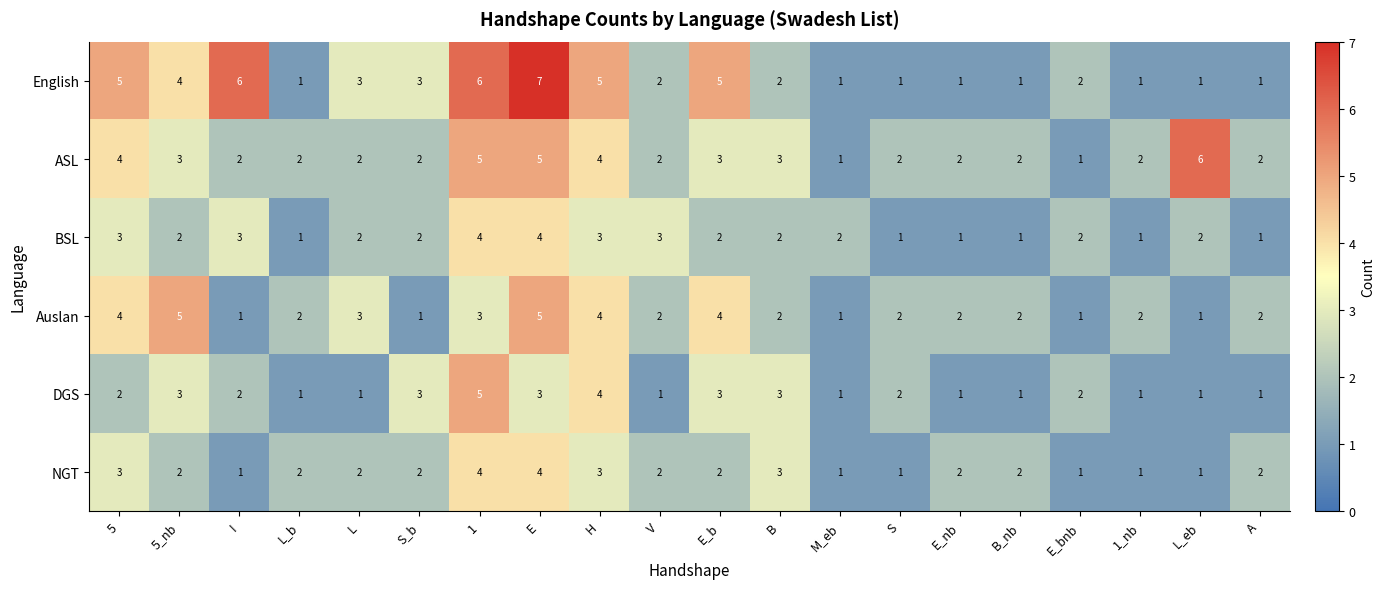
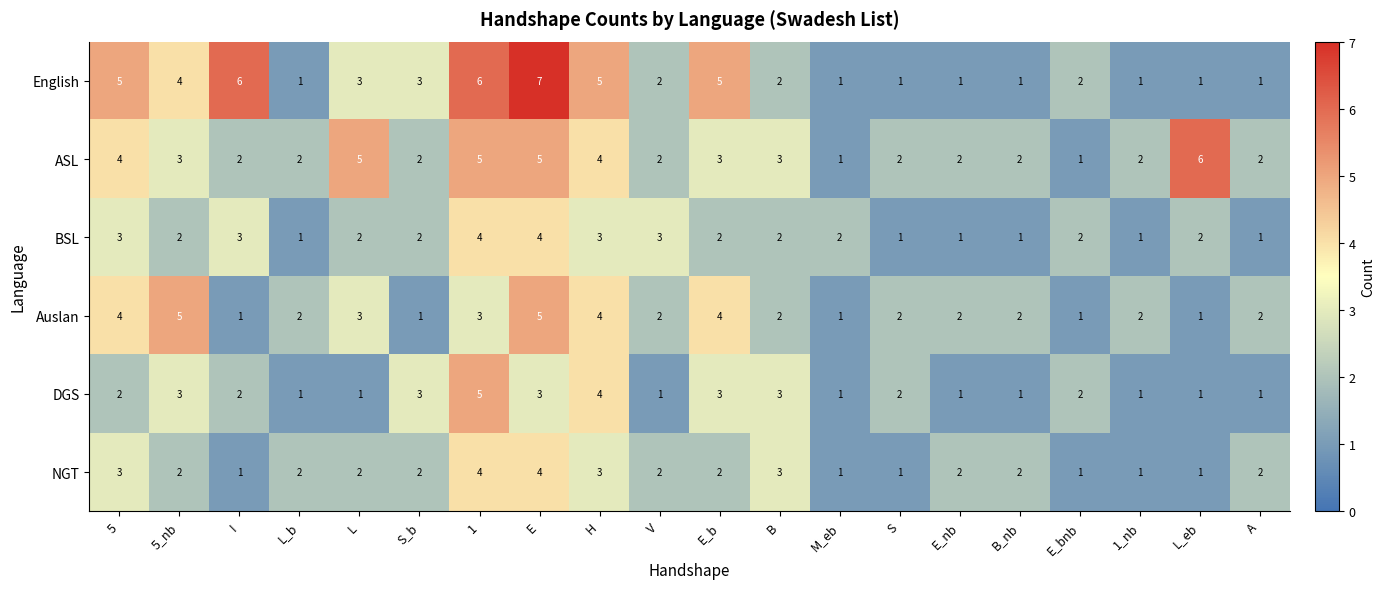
ASL, L: 2 -> 5
